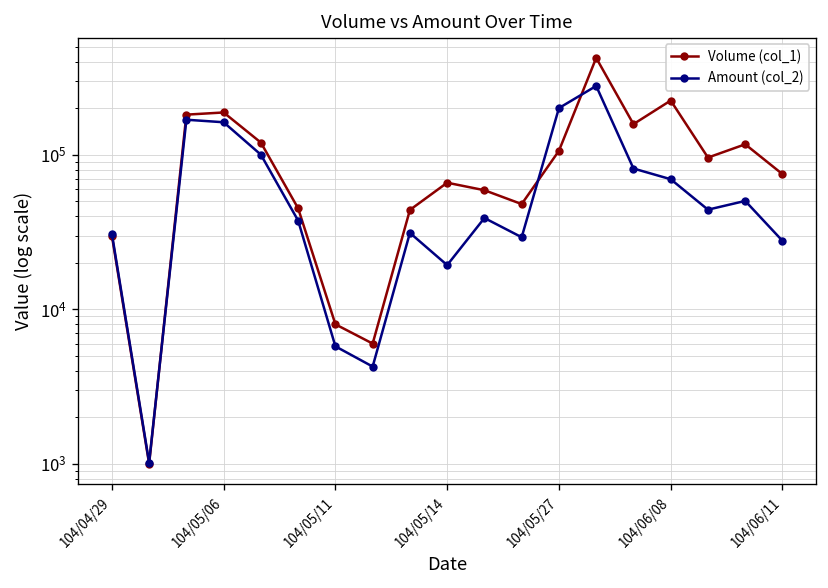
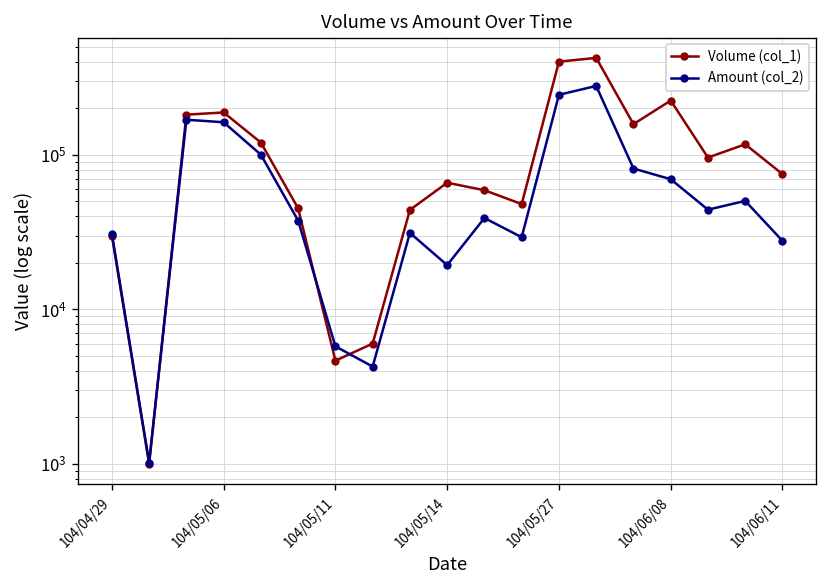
Volume (col_1), 104/05/11: 8000 -> 4700
Volume (col_1), 104/05/27: 110000 -> 400000
Amount (col_2), 104/05/27: 200000 -> 240000
